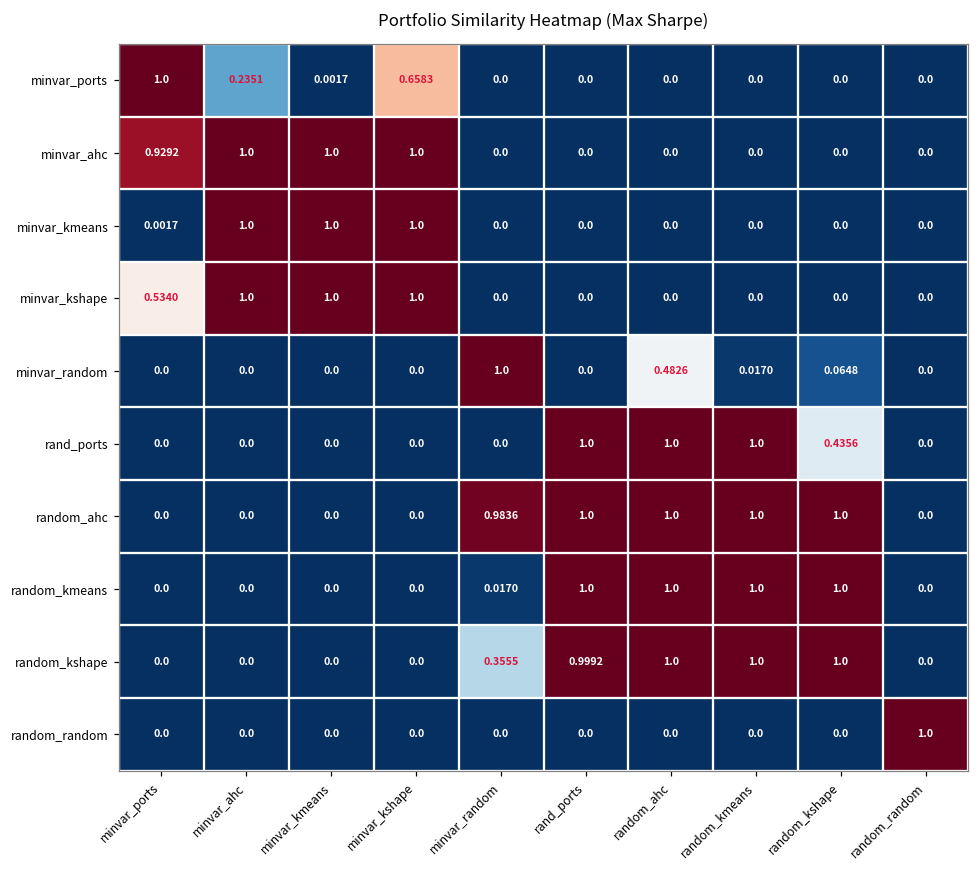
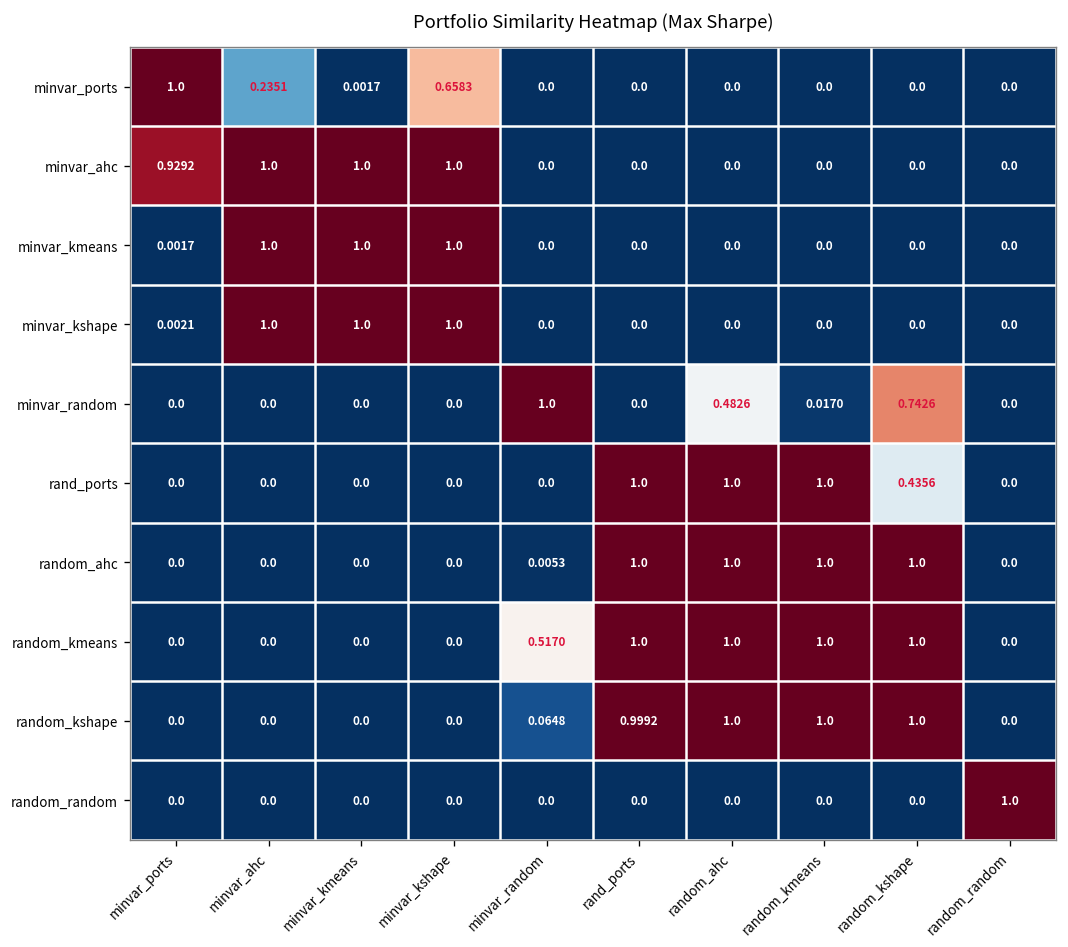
minvar_kshape, minvar_ports: 0.5340 -> 0.0021
minvar_random, random_kshape: 0.0648 -> 0.7426
random_ahc, minvar_random: 0.9836 -> 0.0053
random_kmeans, minvar_random: 0.0170 -> 0.5170
random_kshape, minvar_random: 0.3555 -> 0.0648
